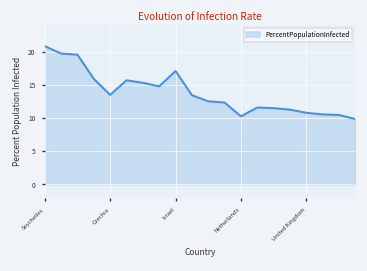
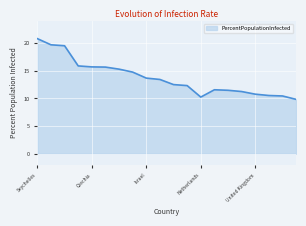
Czechia: 13 -> 16
Israel: 17 -> 14
